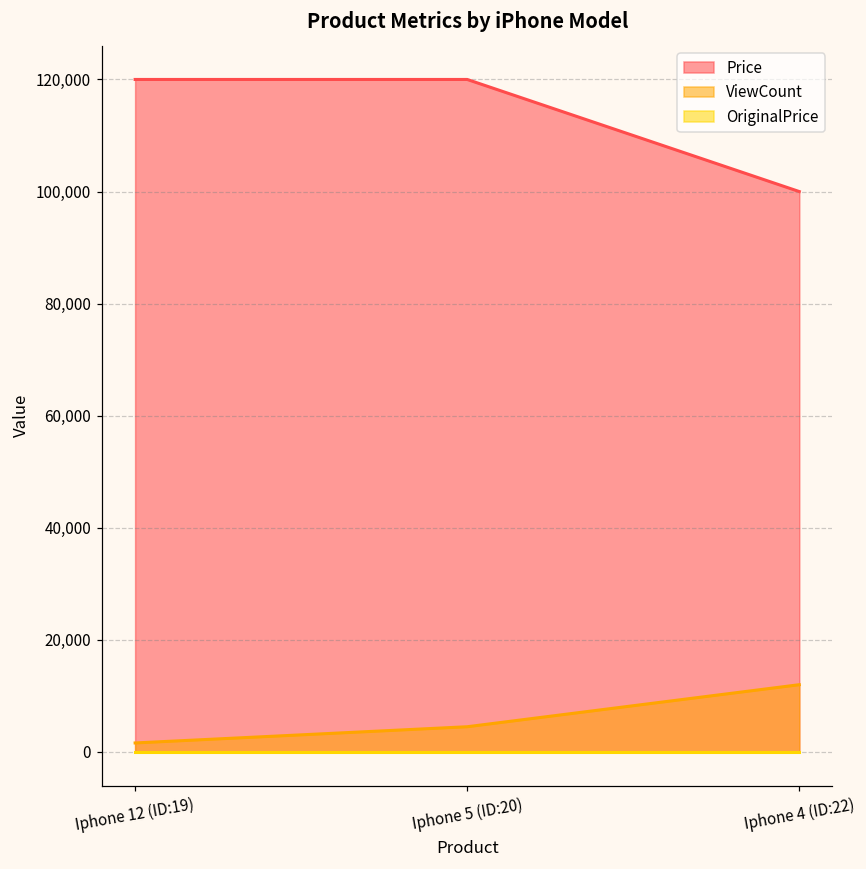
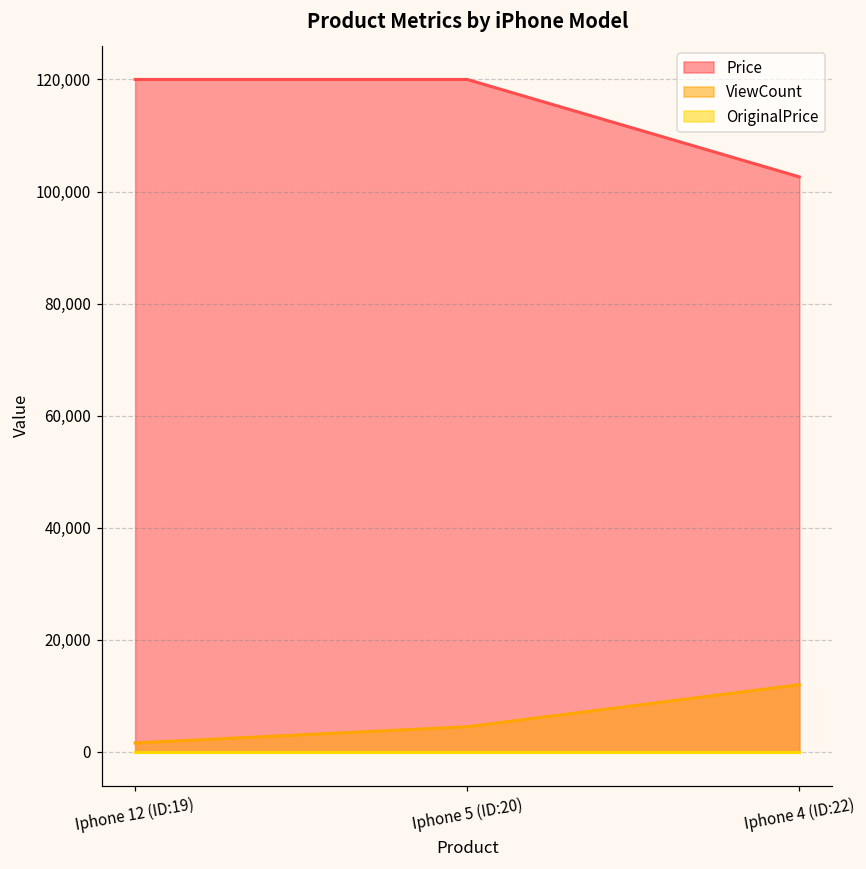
Price, Iphone 4 (ID:22): 100,000 -> 103,000
